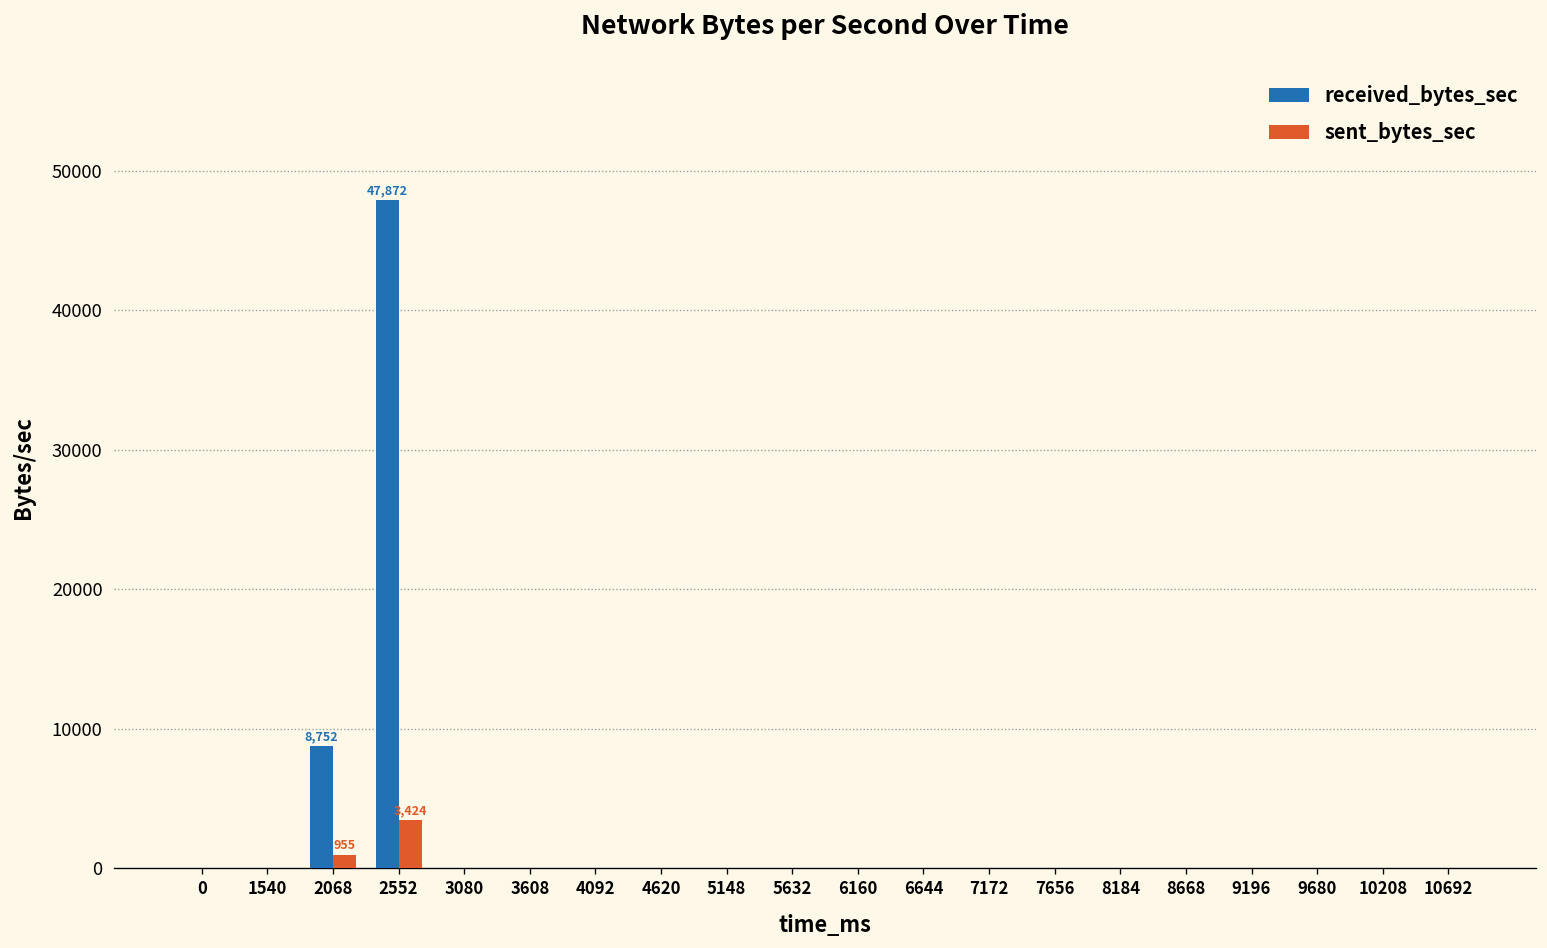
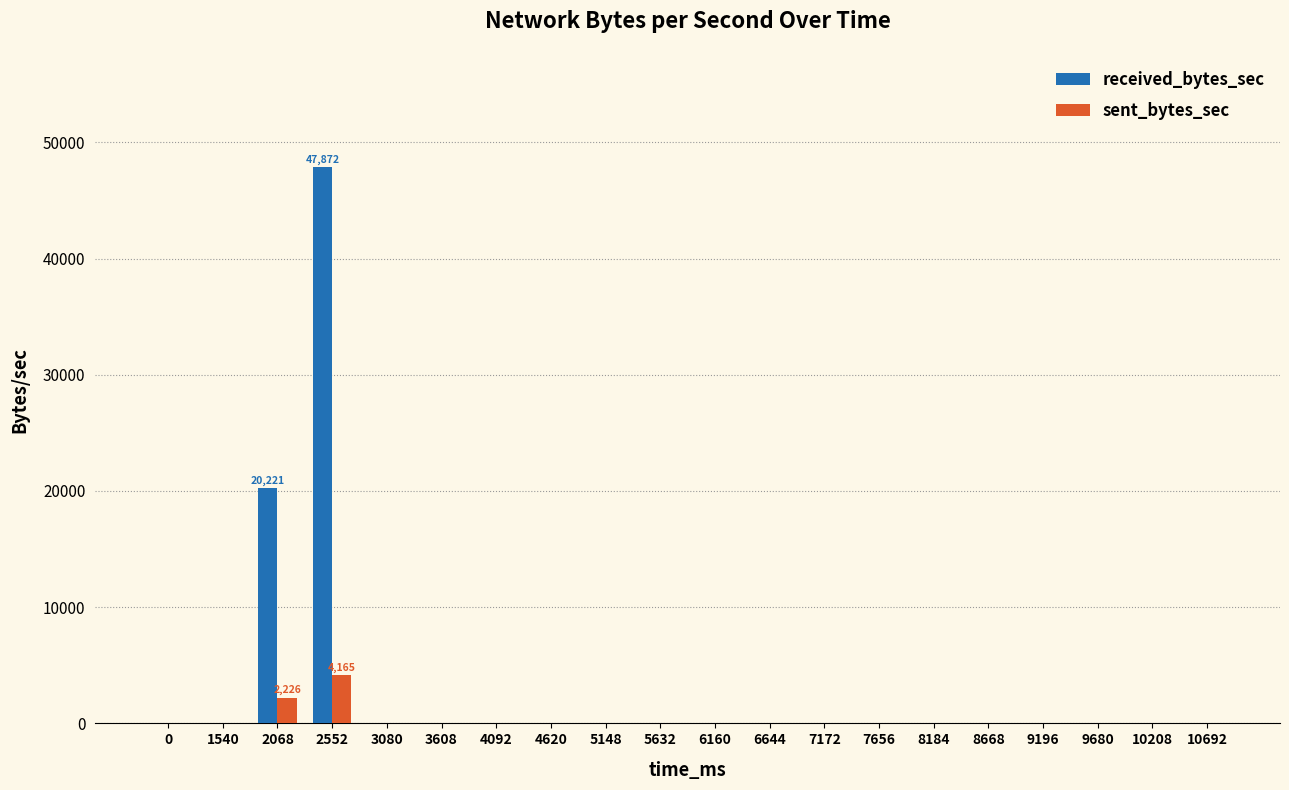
received_bytes_sec, 2068: 8,752 -> 20,221
sent_bytes_sec, 2068: 955 -> 2,226
sent_bytes_sec, 2552: 3,424 -> 4,165
